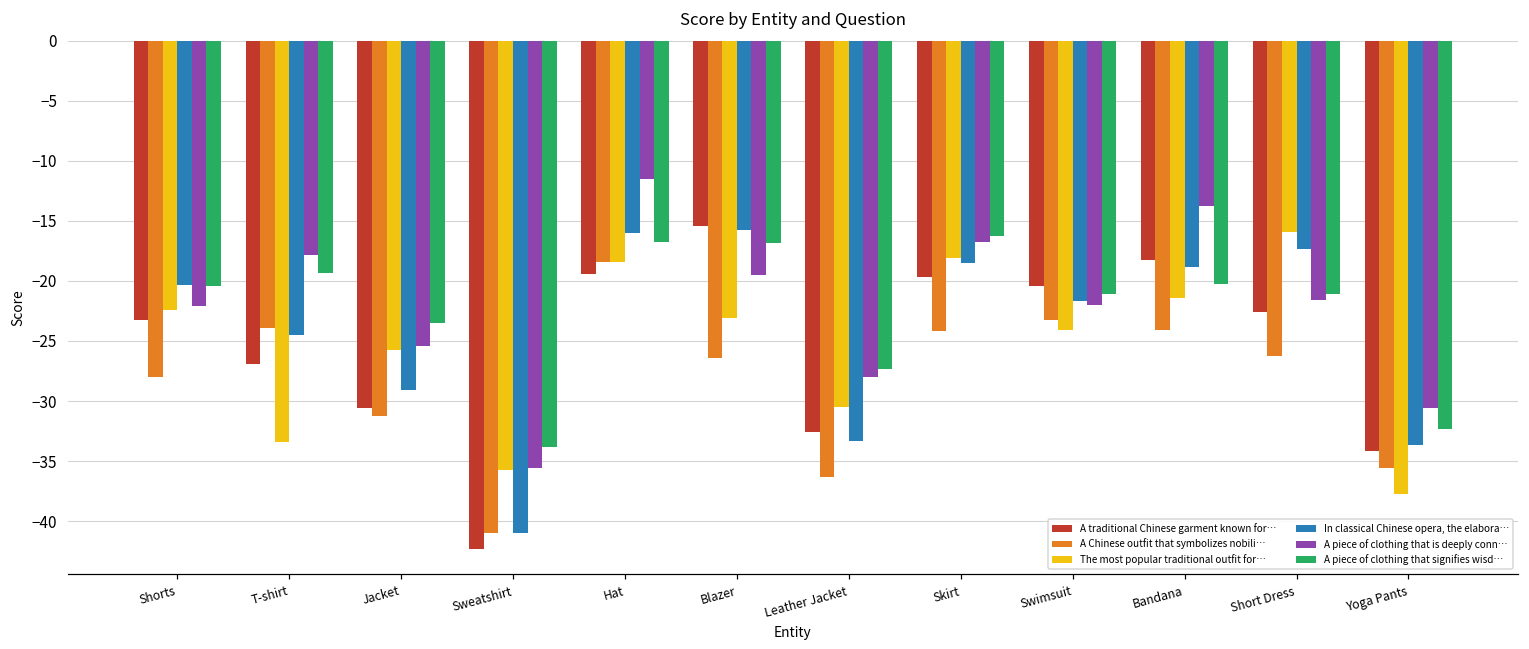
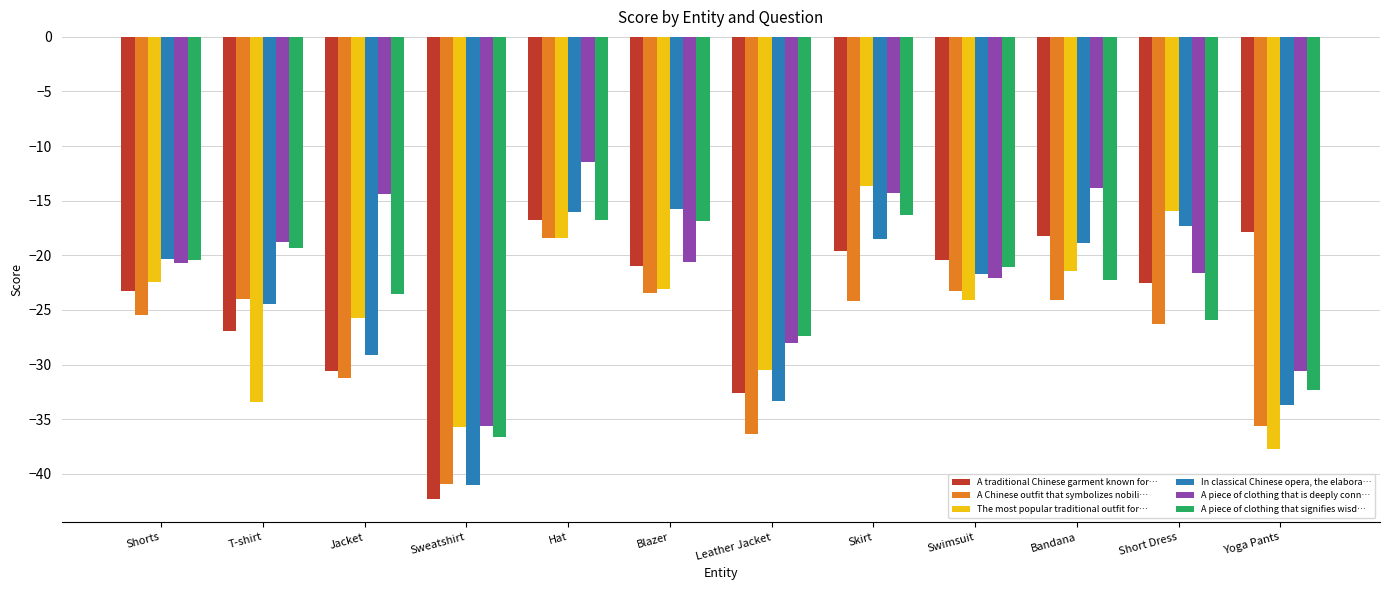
A Chinese outfit that symbolizes nobili…, Shorts: -28.0 -> -25.4
A piece of clothing that is deeply conn…, Shorts: -22.1 -> -20.7
A piece of clothing that is deeply conn…, T-shirt: -17.9 -> -18.8
A piece of clothing that is deeply conn…, Jacket: -25.5 -> -14.4
A piece of clothing that signifies wisd…, Sweatshirt: -33.8 -> -36.6
A traditional Chinese garment known for…, Hat: -19.4 -> -16.7
A traditional Chinese garment known for…, Blazer: -15.4 -> -21.0
A Chinese outfit that symbolizes nobili…, Blazer: -26.4 -> -23.4
A piece of clothing that is deeply conn…, Blazer: -19.5 -> -20.6
The most popular traditional outfit for…, Skirt: -18.1 -> -13.7
A piece of clothing that is deeply conn…, Skirt: -16.8 -> -14.3
A piece of clothing that signifies wisd…, Bandana: -20.2 -> -22.3
A piece of clothing that signifies wisd…, Short Dress: -21.1 -> -25.9
A traditional Chinese garment known for…, Yoga Pants: -34.1 -> -17.9
